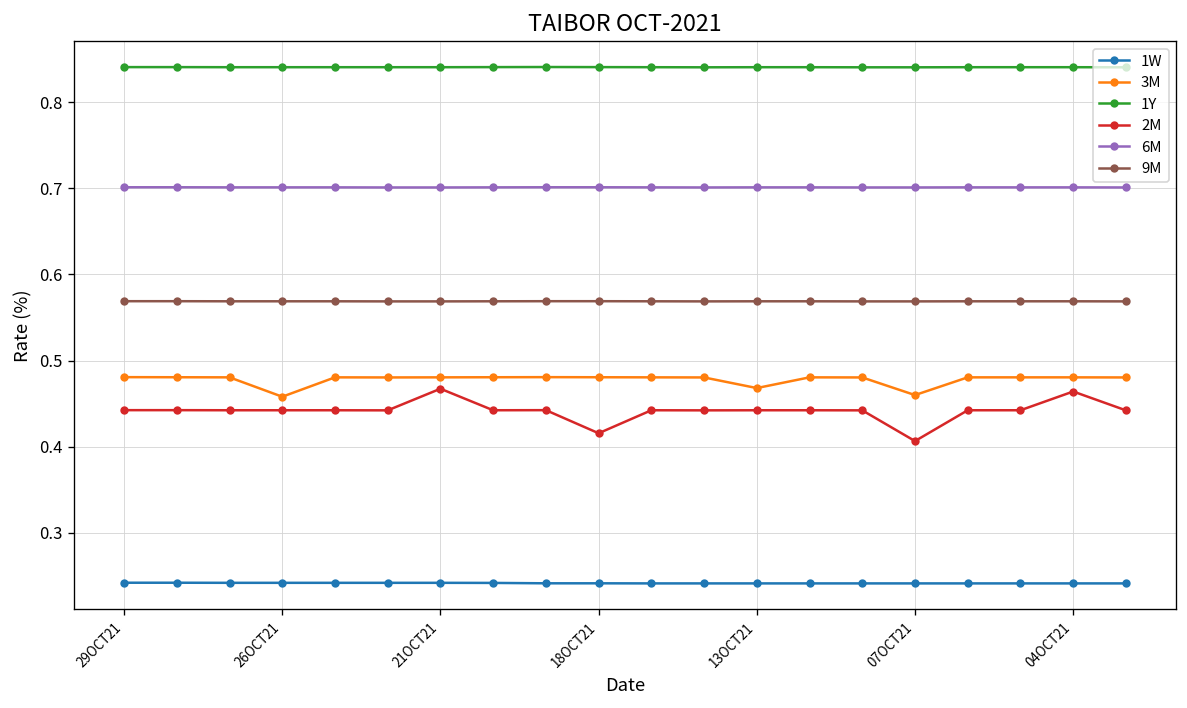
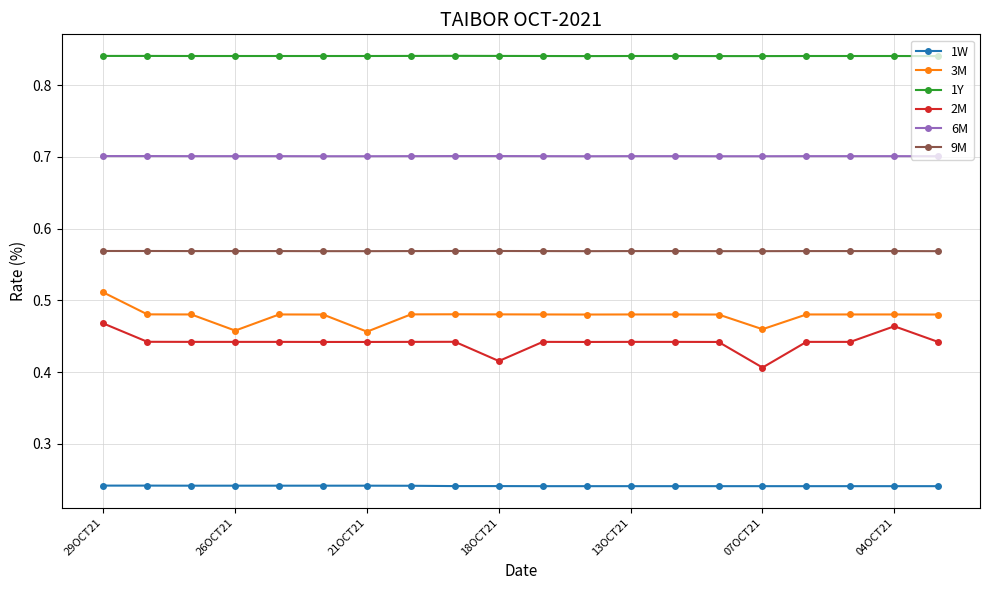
3M, 29OCT21: 0.48 -> 0.51
2M, 29OCT21: 0.44 -> 0.47
3M, 21OCT21: 0.48 -> 0.46
2M, 21OCT21: 0.47 -> 0.44
3M, 13OCT21: 0.47 -> 0.48
